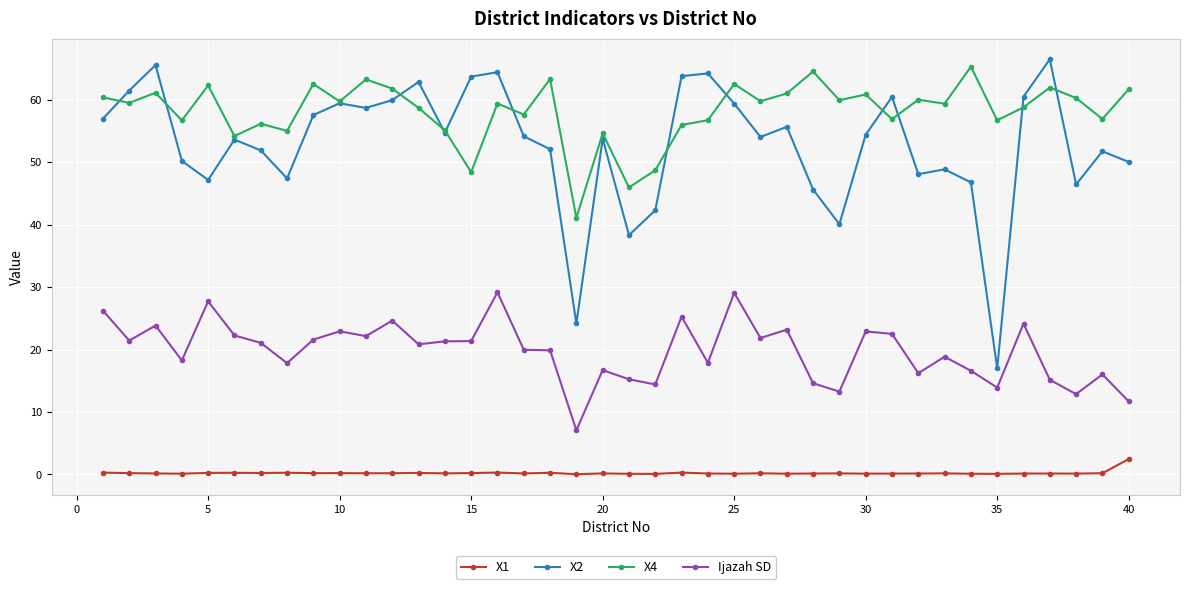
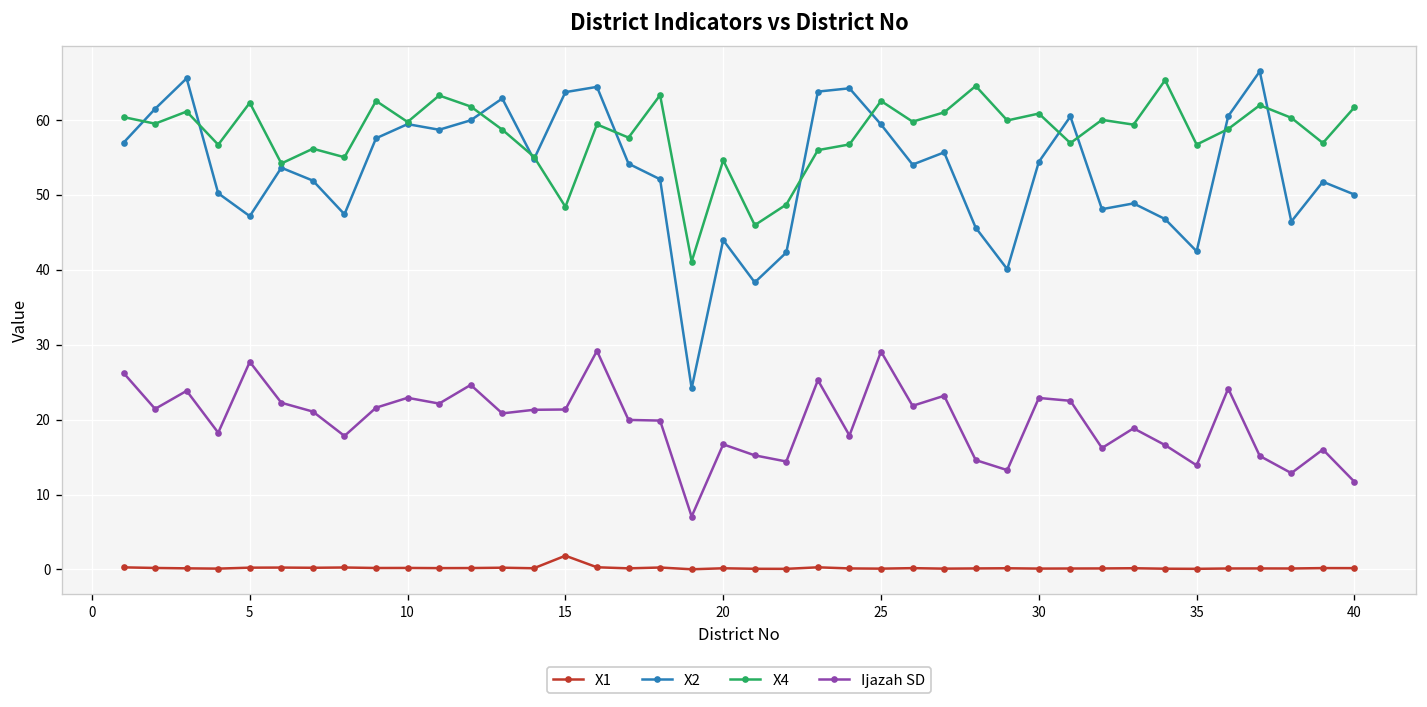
X1, 15: 0 -> 2
X2, 20: 54 -> 44
X2, 35: 17 -> 42
X1, 40: 2 -> 0
